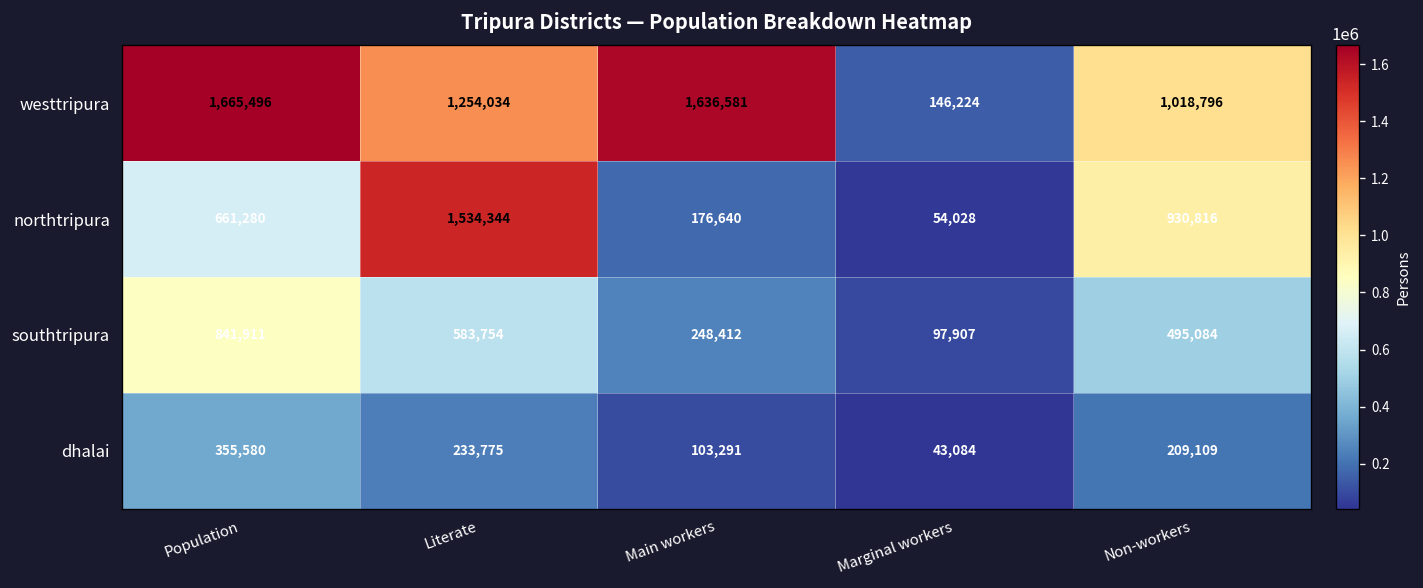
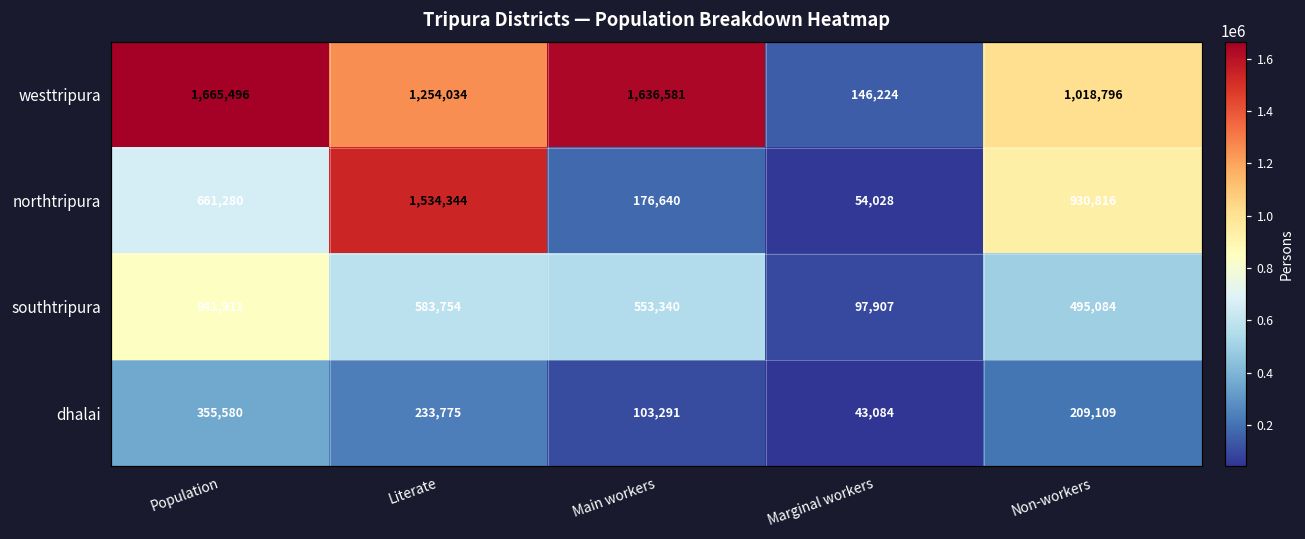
southtripura, Main workers: 248,412 -> 553,340
